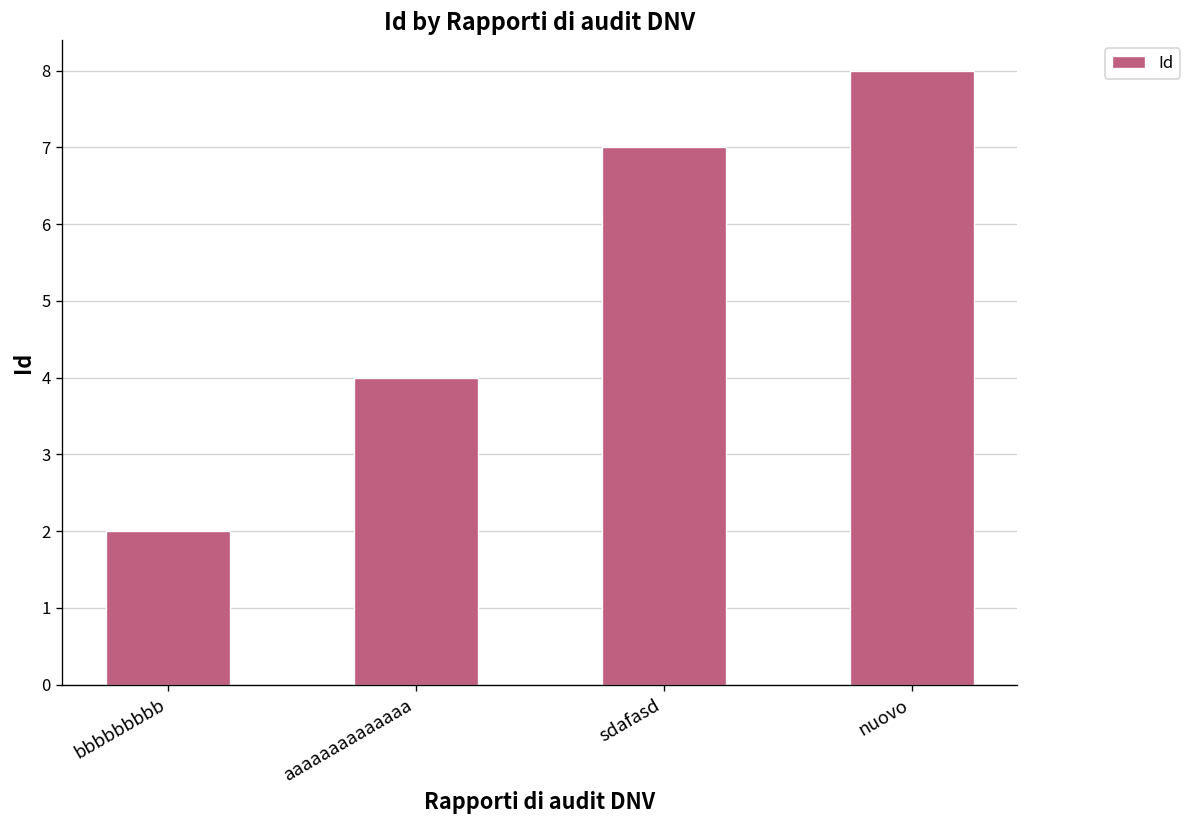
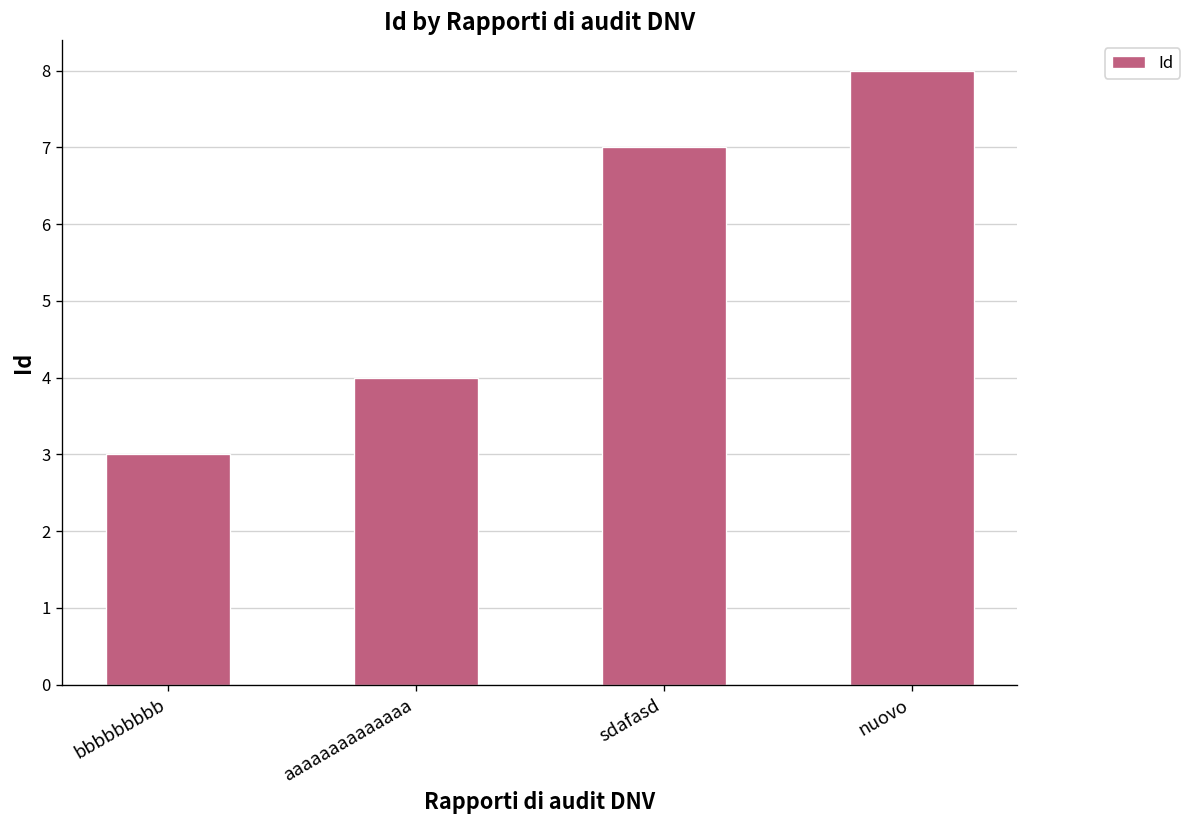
bbbbbbbbb: 2 -> 3
